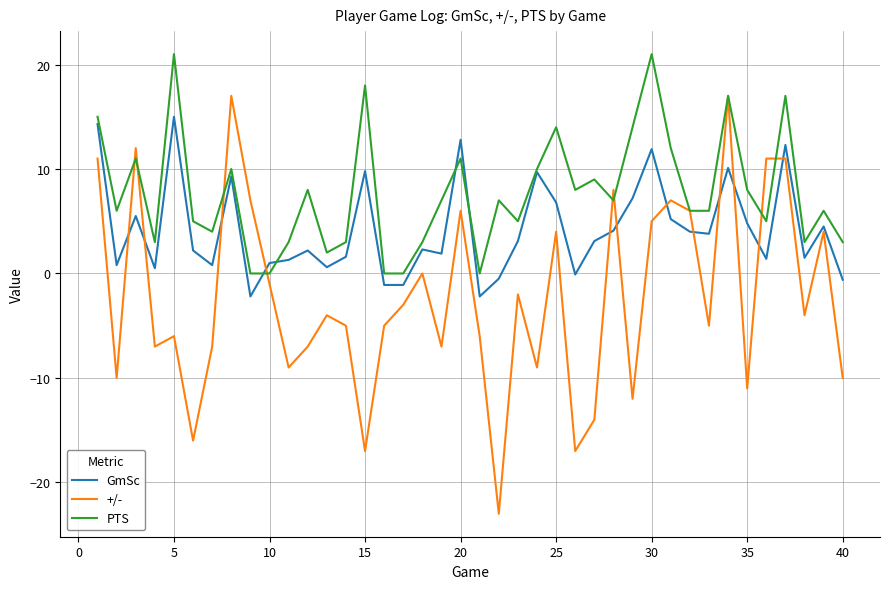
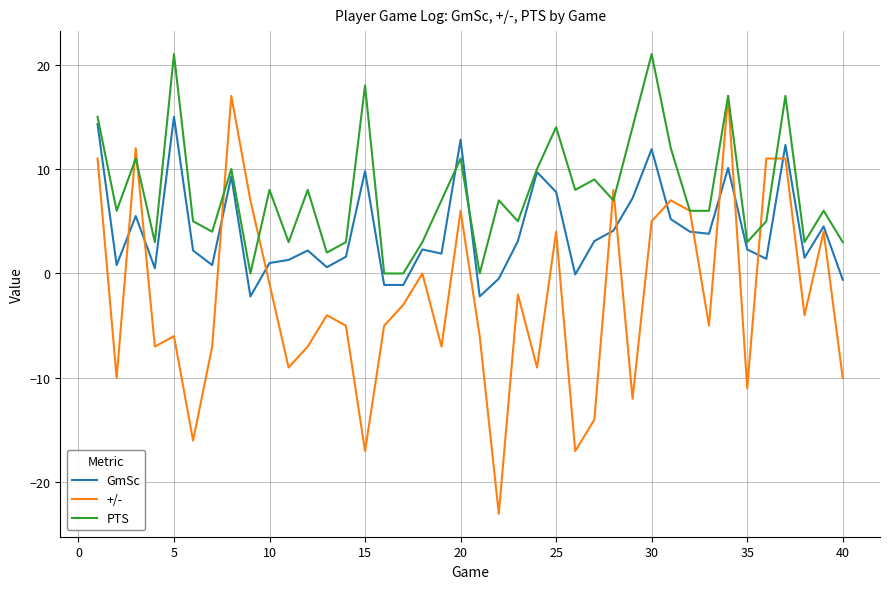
PTS, 10: 0 -> 8
GmSc, 25: 6.8 -> 7.8
GmSc, 35: 4.8 -> 2.3
PTS, 35: 8 -> 3
